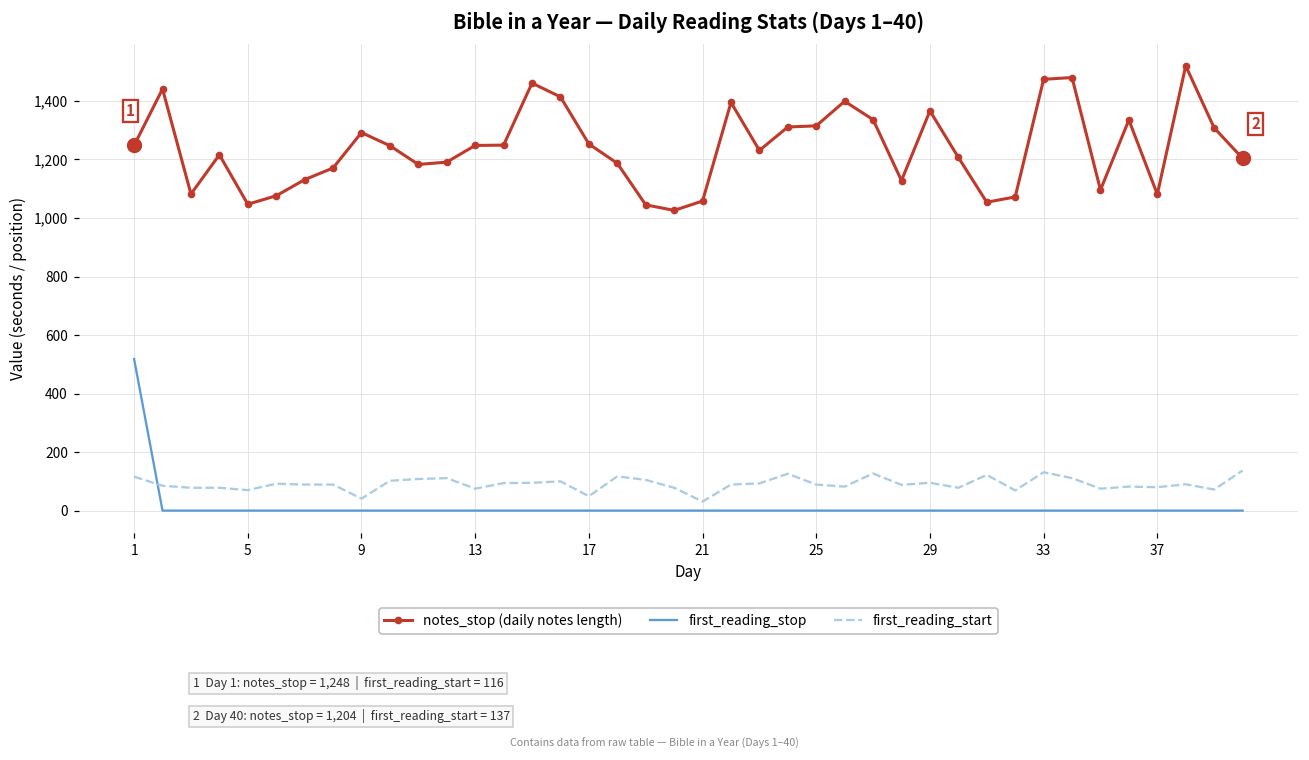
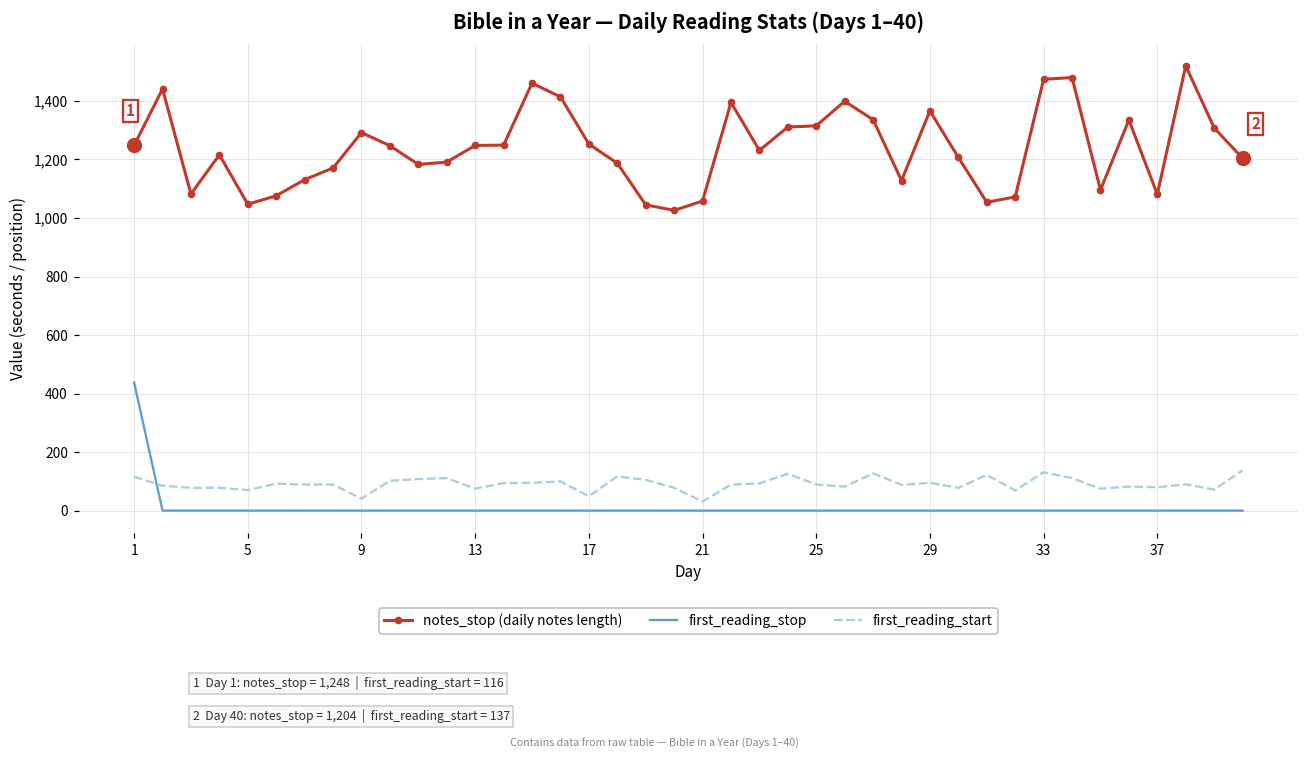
first_reading_stop, 1: 520 -> 440
